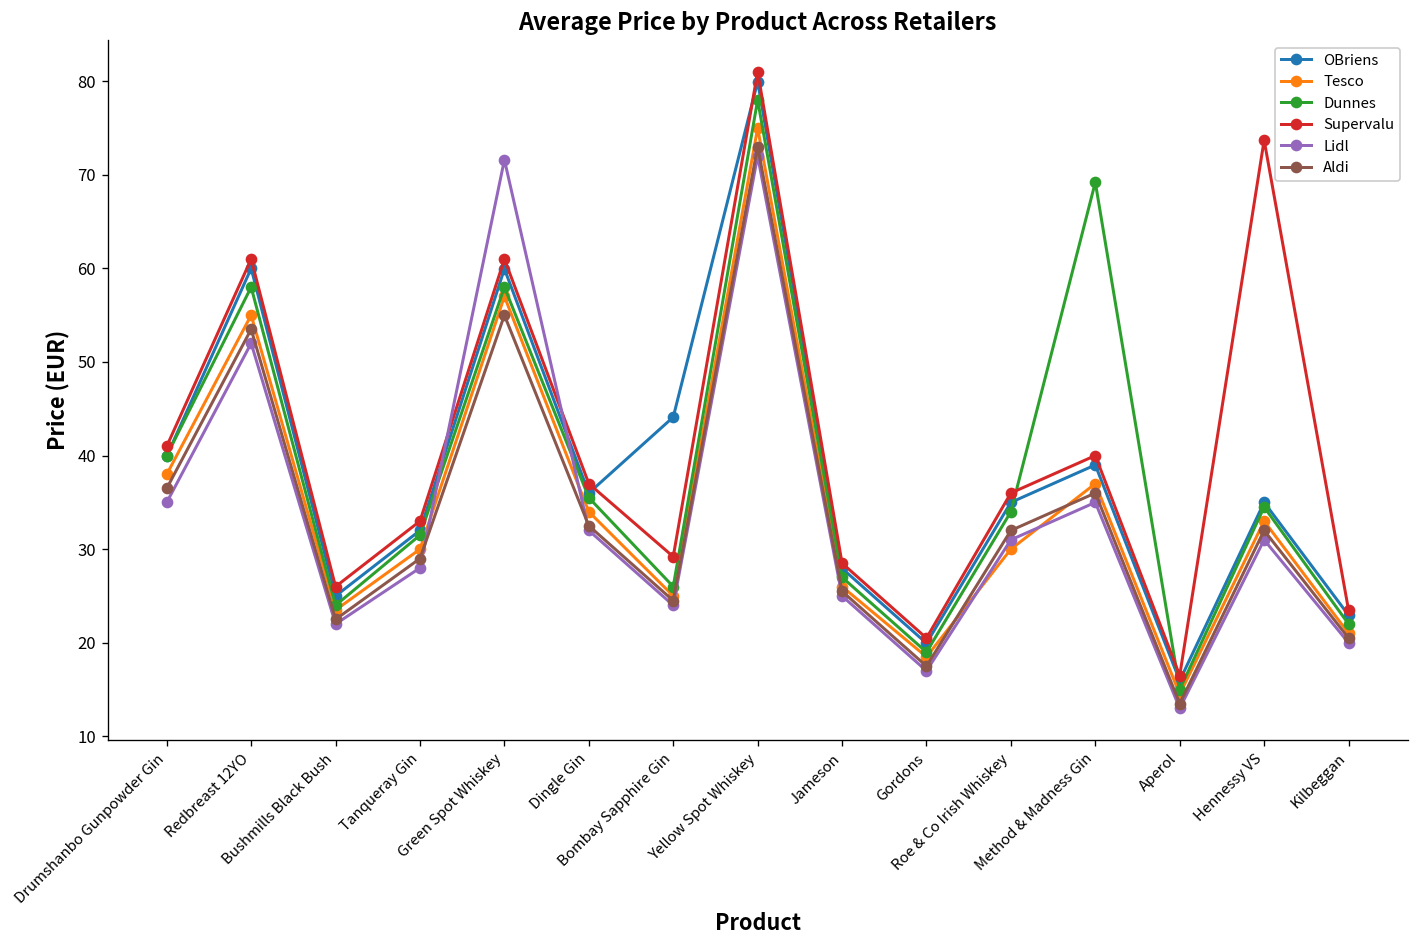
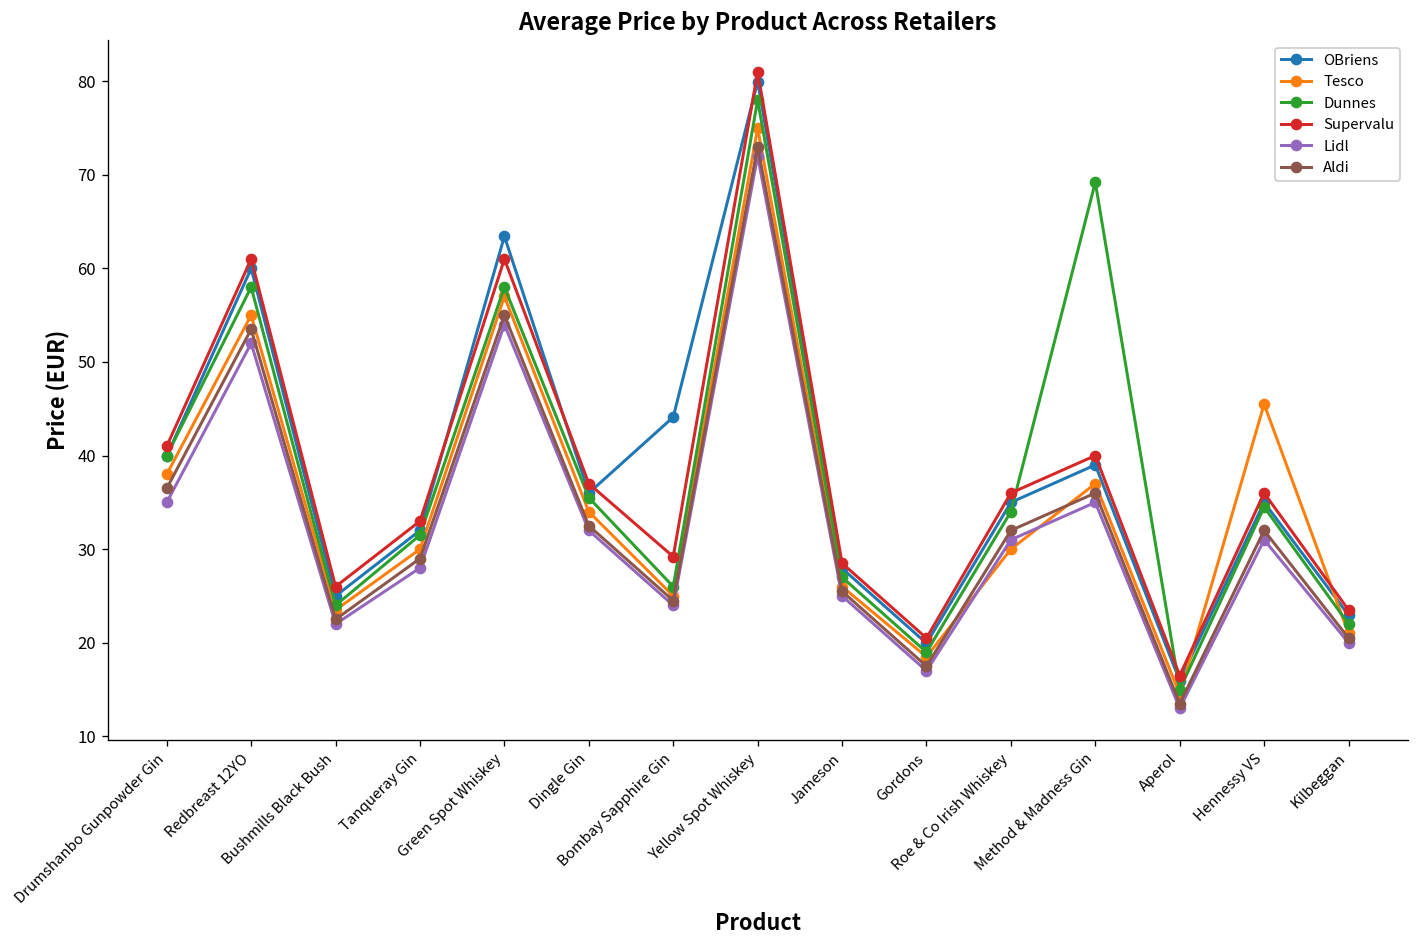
OBriens, Green Spot Whiskey: 60 -> 63
Lidl, Green Spot Whiskey: 72 -> 54
Tesco, Hennessy VS: 33 -> 46
Supervalu, Hennessy VS: 74 -> 36
